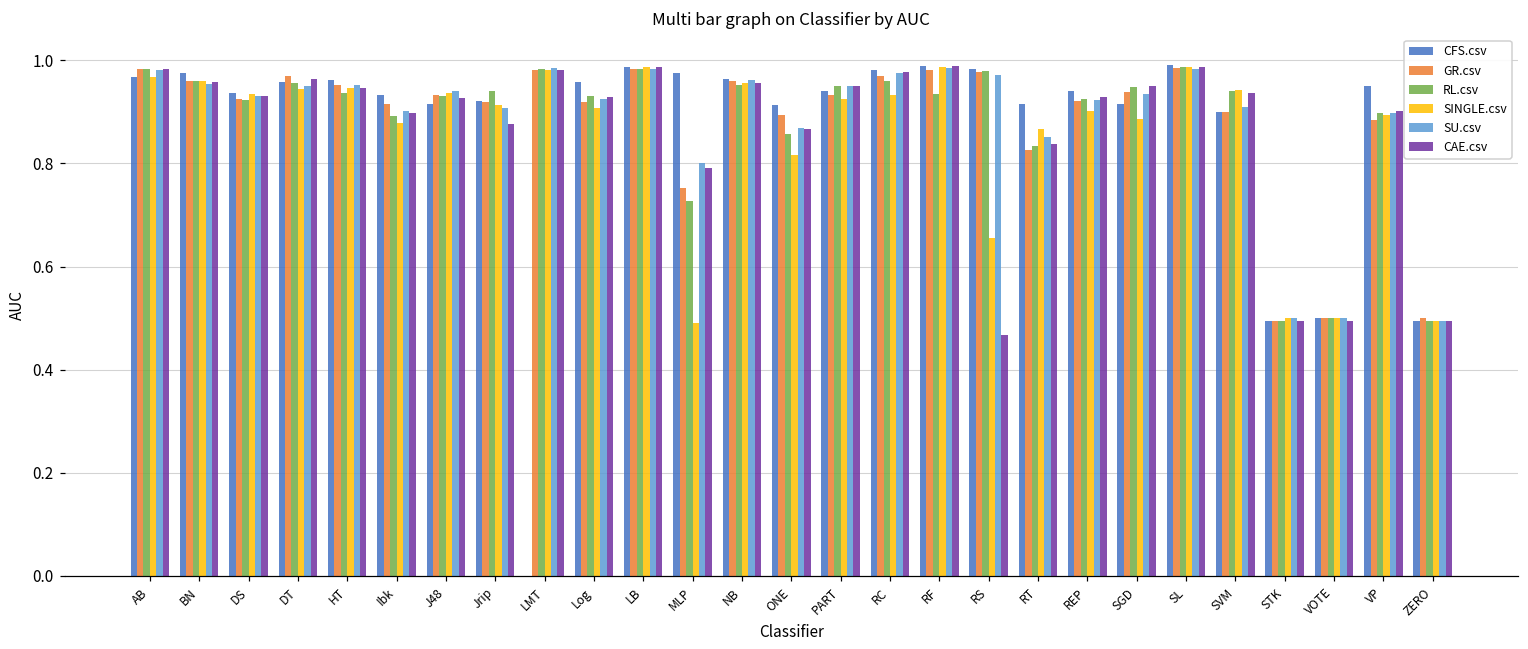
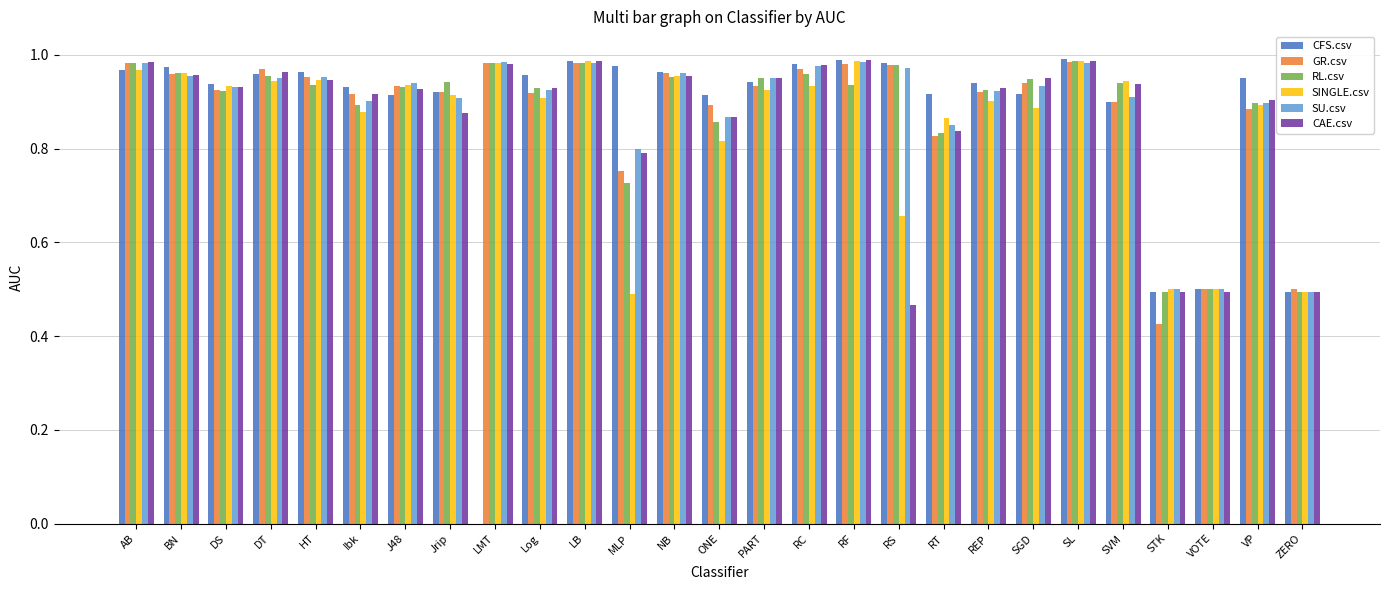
CAE.csv, Ibk: 0.90 -> 0.92
GR.csv, STK: 0.50 -> 0.43
